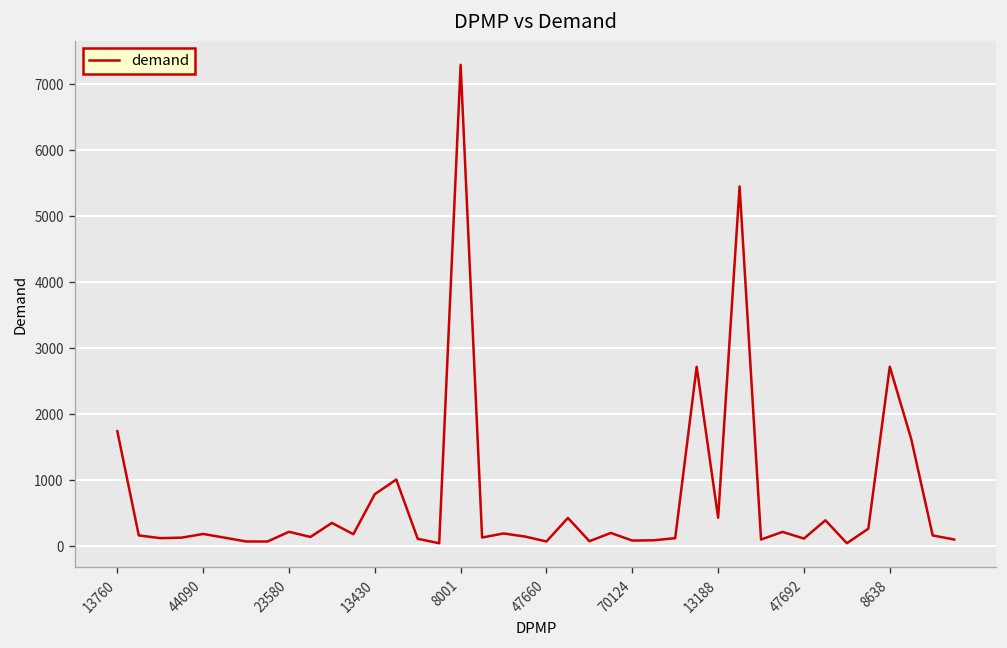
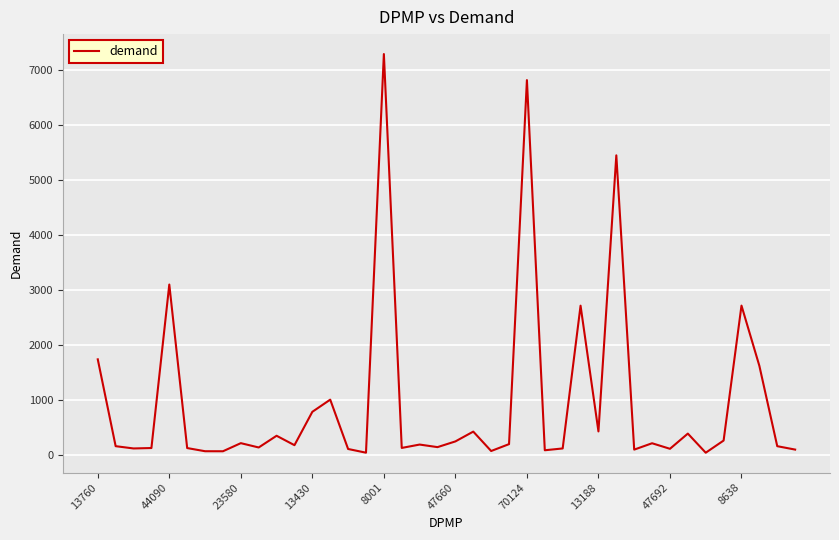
44090: 200 -> 3100
47660: 100 -> 300
70124: 100 -> 6800
